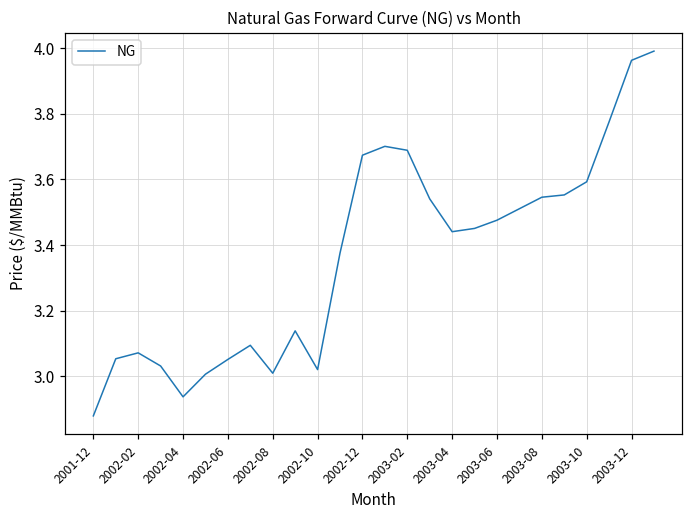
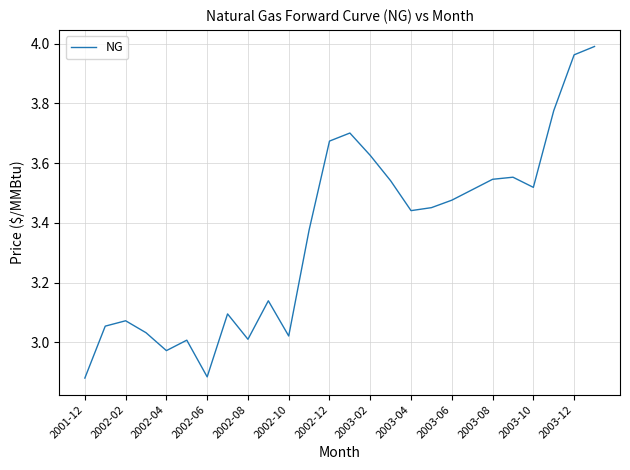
2002-04: 2.94 -> 2.97
2002-06: 3.05 -> 2.88
2003-02: 3.69 -> 3.63
2003-10: 3.59 -> 3.52
